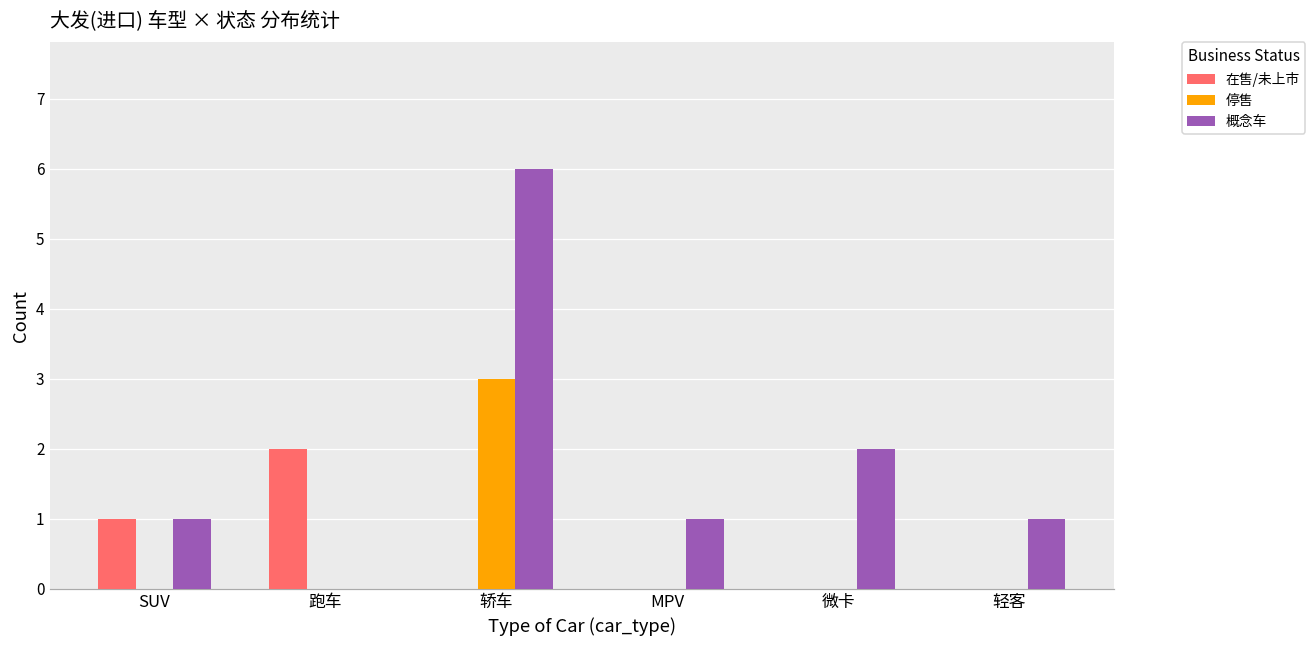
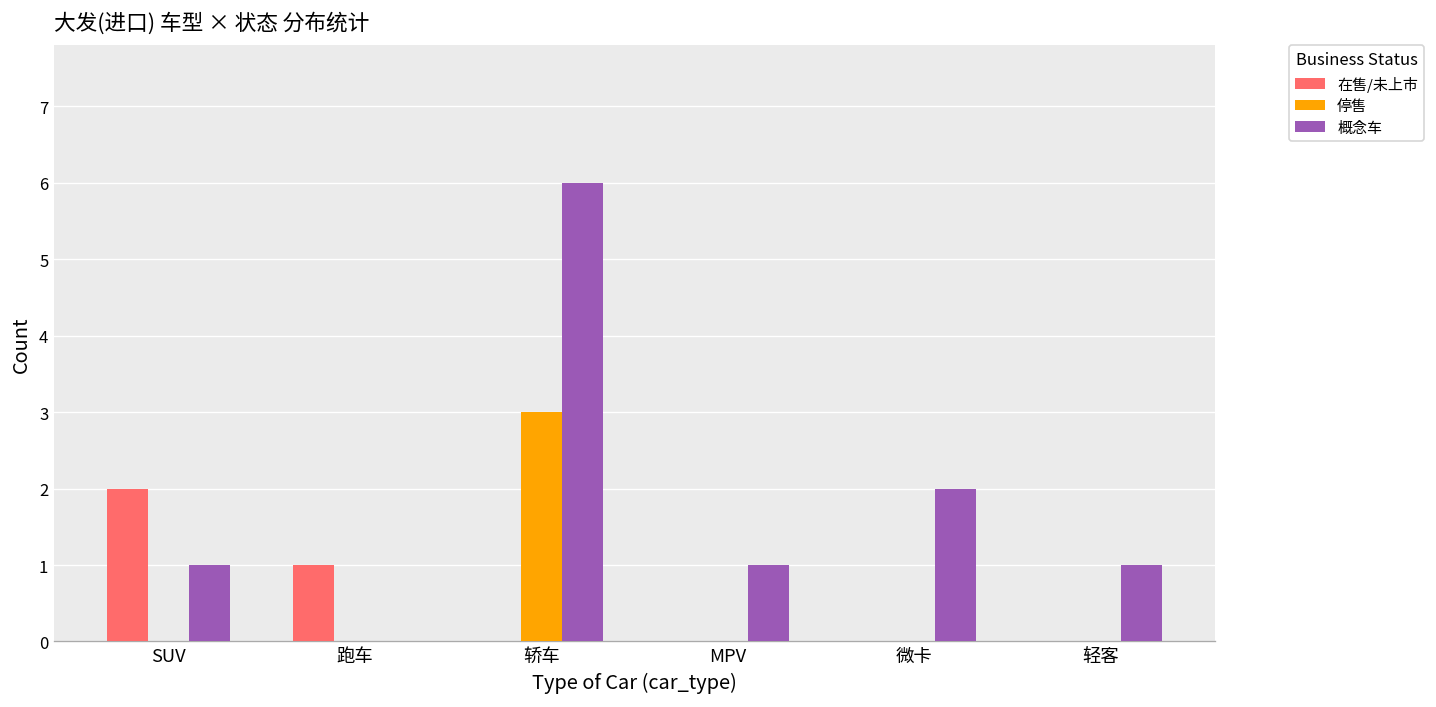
在售/未上市, SUV: 1 -> 2
在售/未上市, 跑车: 2 -> 1
